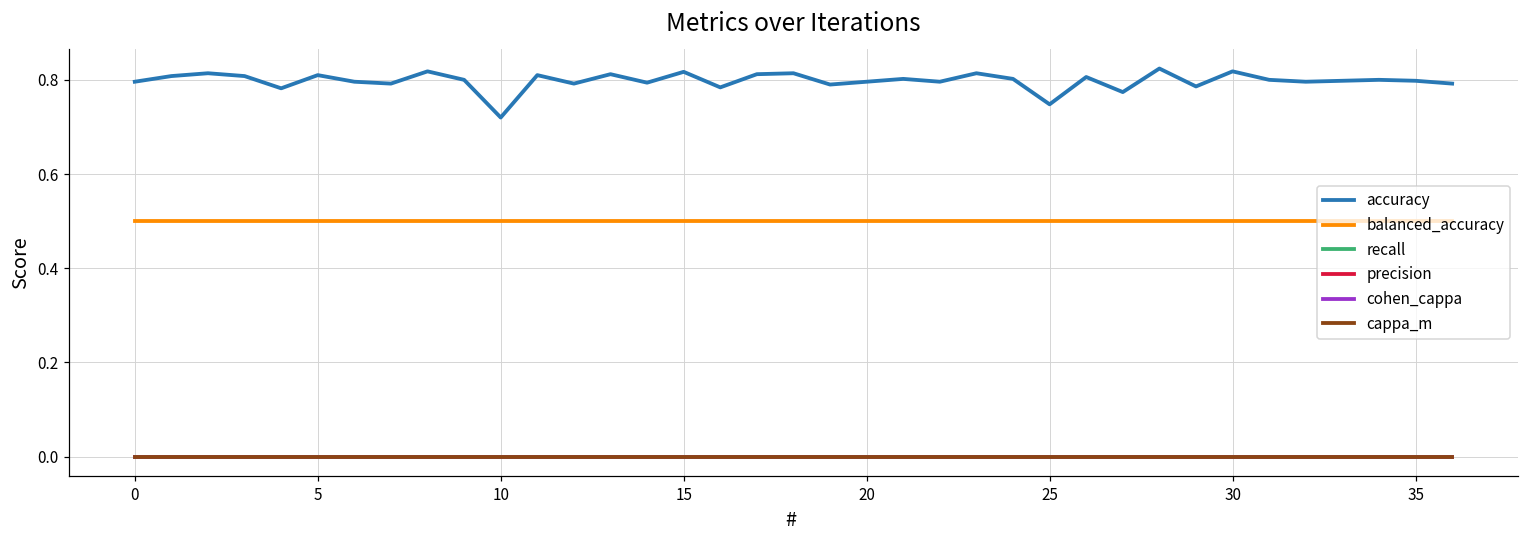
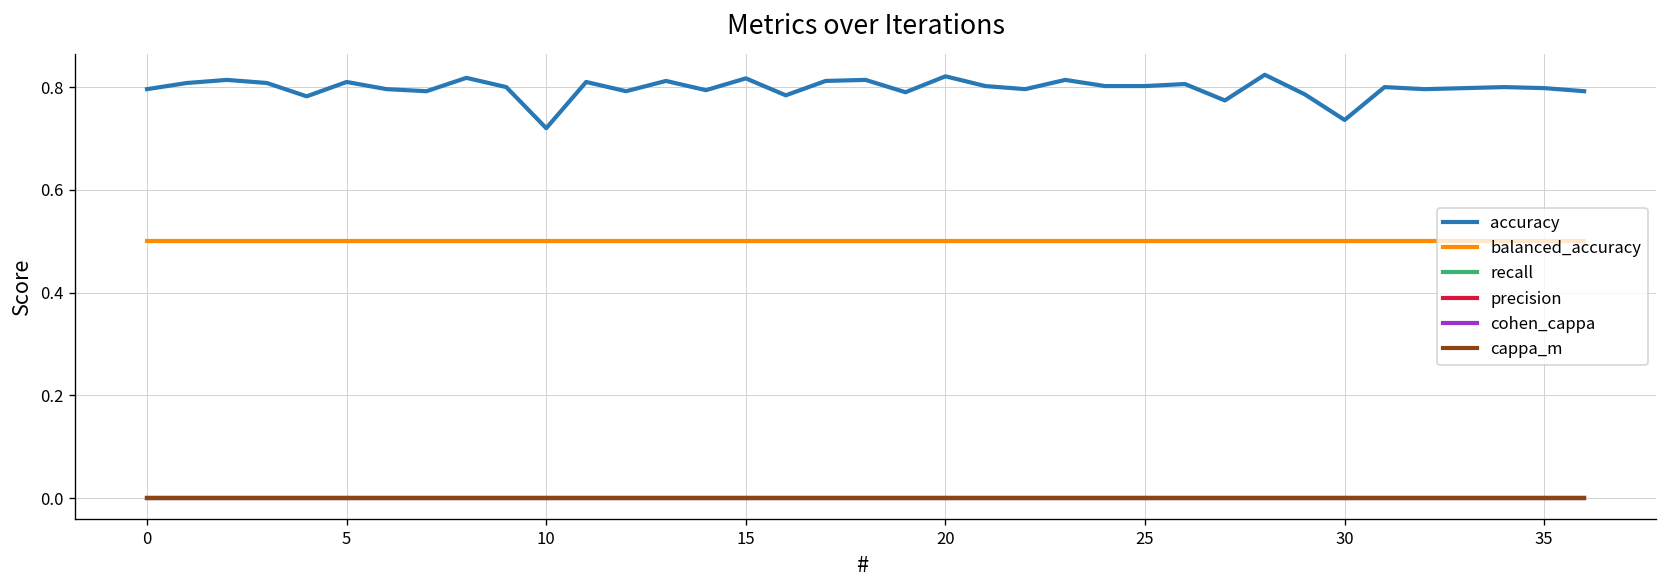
accuracy, 20: 0.80 -> 0.82
accuracy, 25: 0.75 -> 0.80
accuracy, 30: 0.82 -> 0.74
